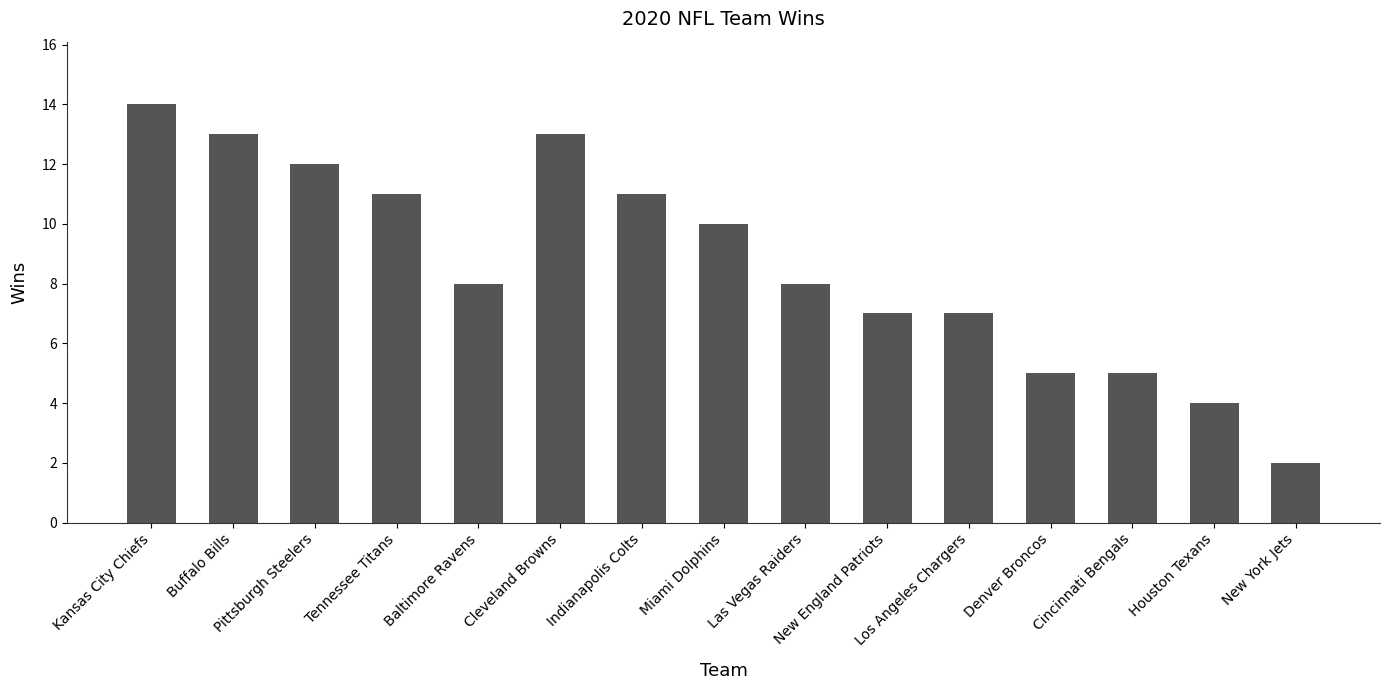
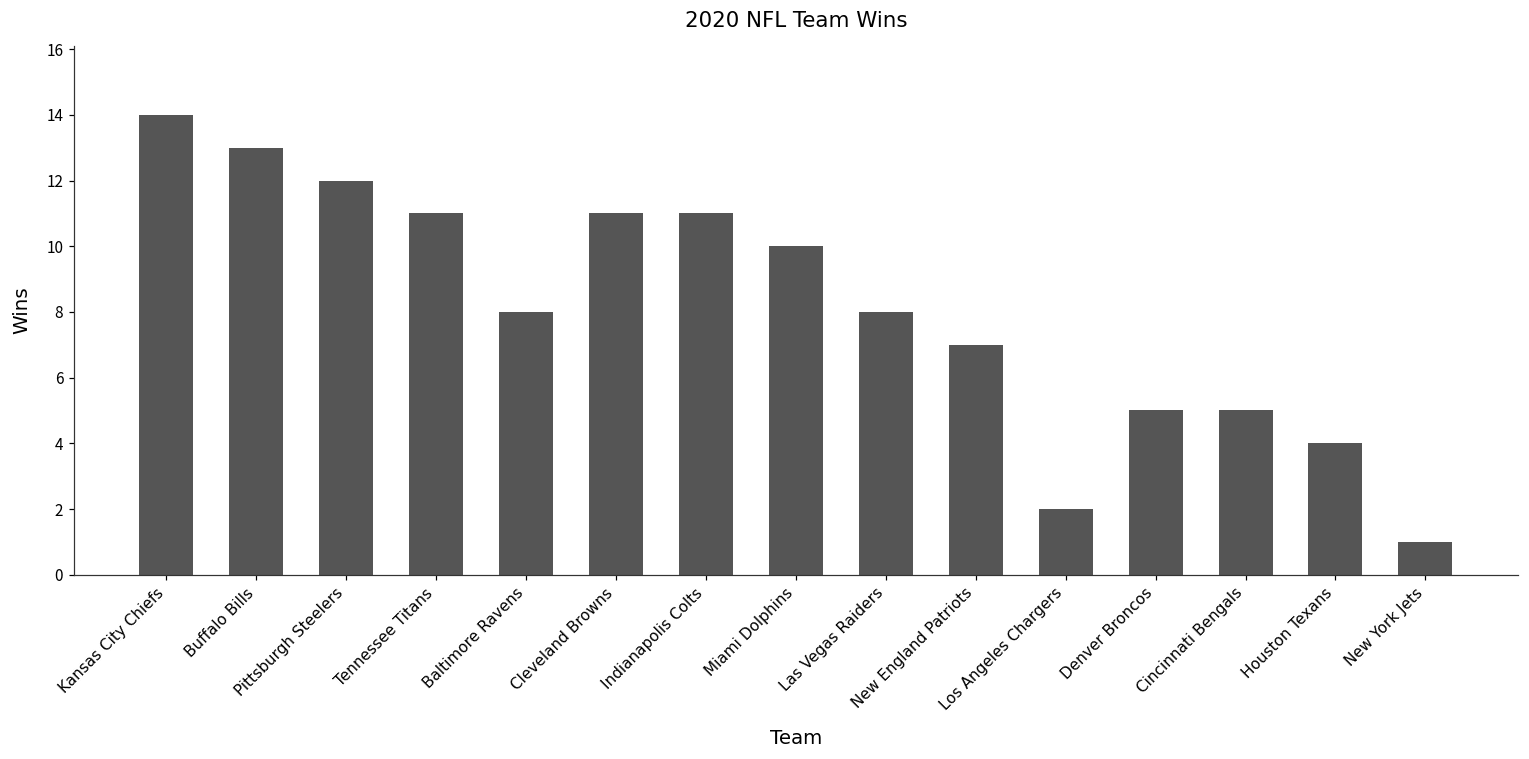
Cleveland Browns: 13 -> 11
Los Angeles Chargers: 7 -> 2
New York Jets: 2 -> 1
